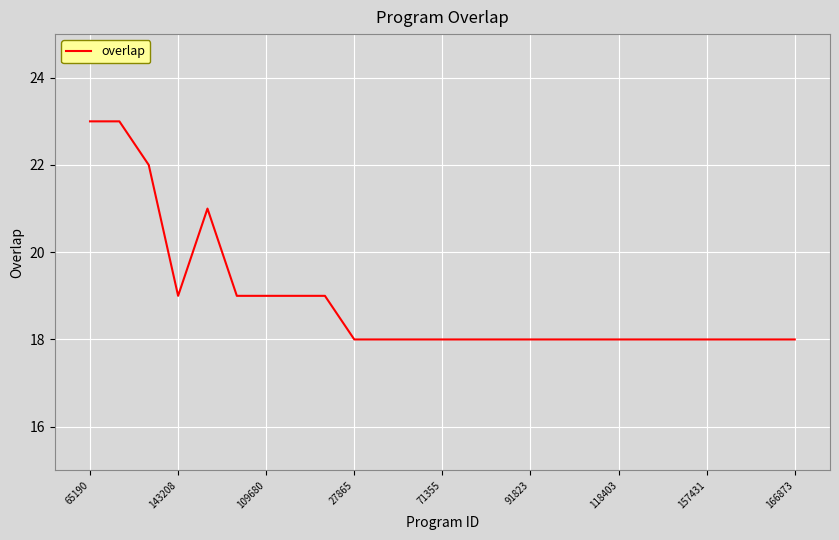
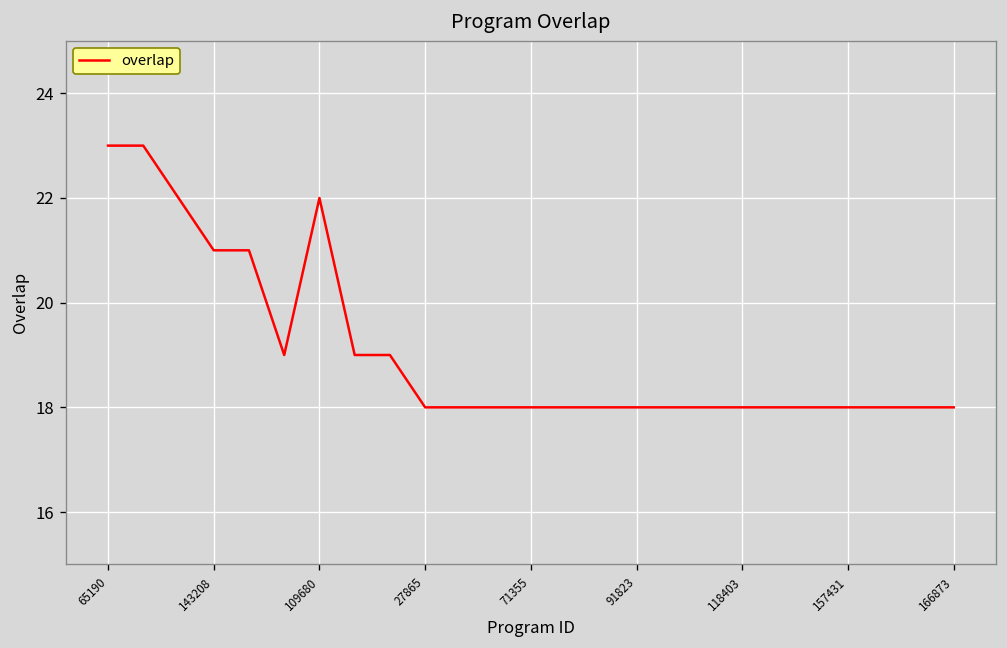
143208: 19 -> 21
109680: 19 -> 22
